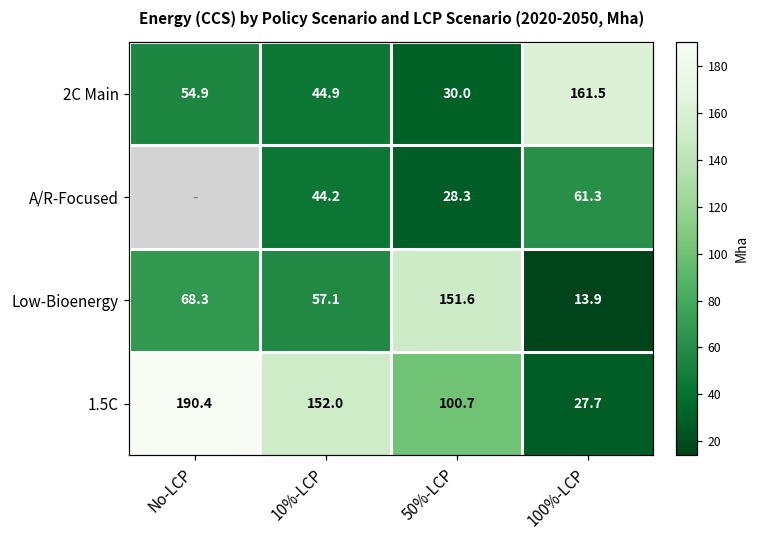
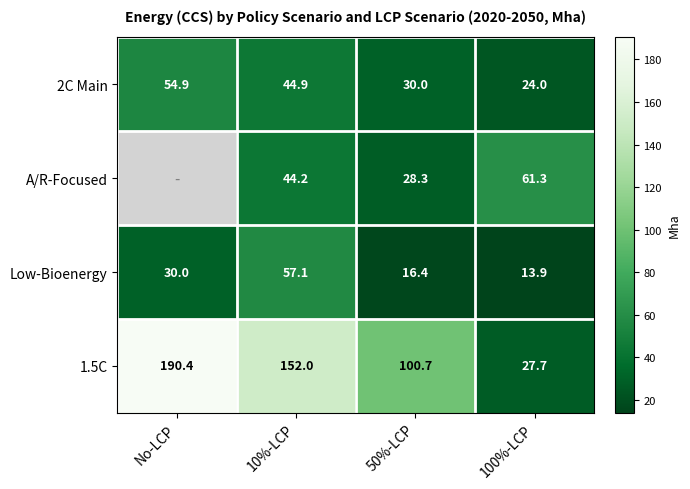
2C Main, 100%-LCP: 161.5 -> 24.0
Low-Bioenergy, No-LCP: 68.3 -> 30.0
Low-Bioenergy, 50%-LCP: 151.6 -> 16.4
